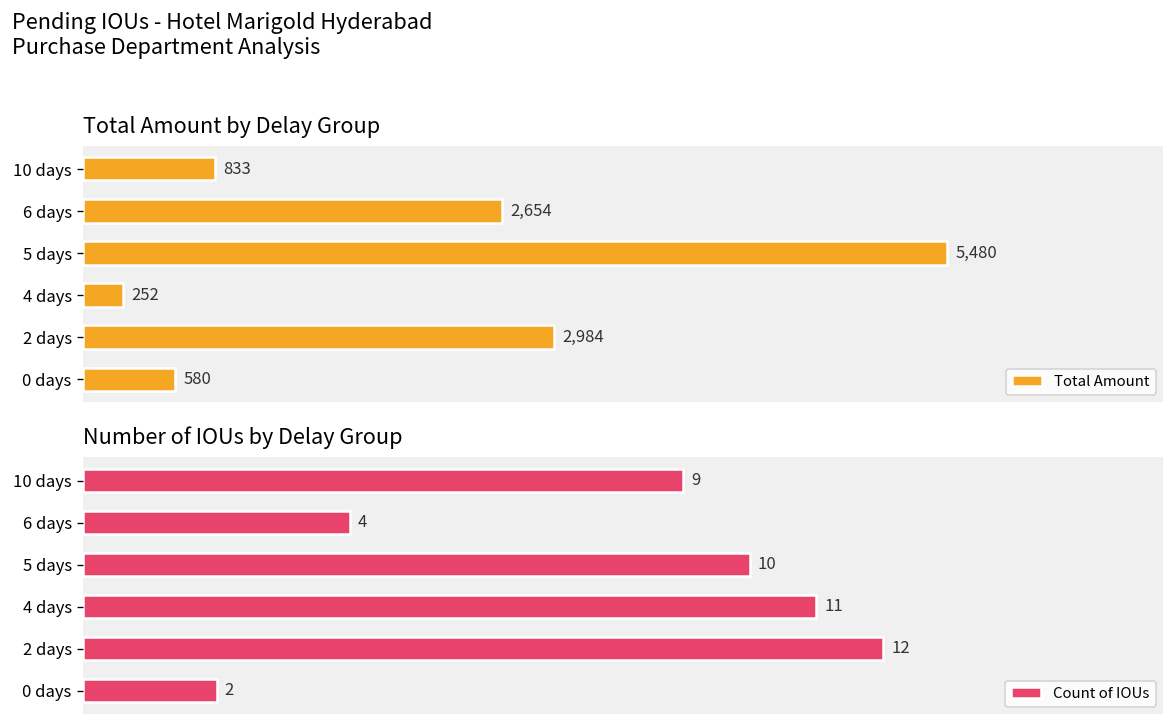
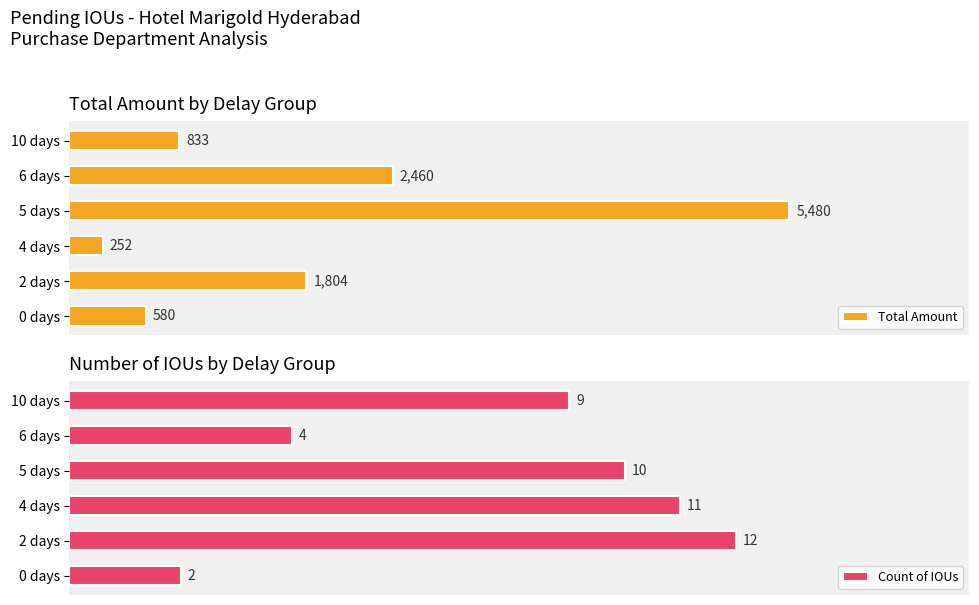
Total Amount by Delay Group, 6 days: 2,654 -> 2,460
Total Amount by Delay Group, 2 days: 2,984 -> 1,804
